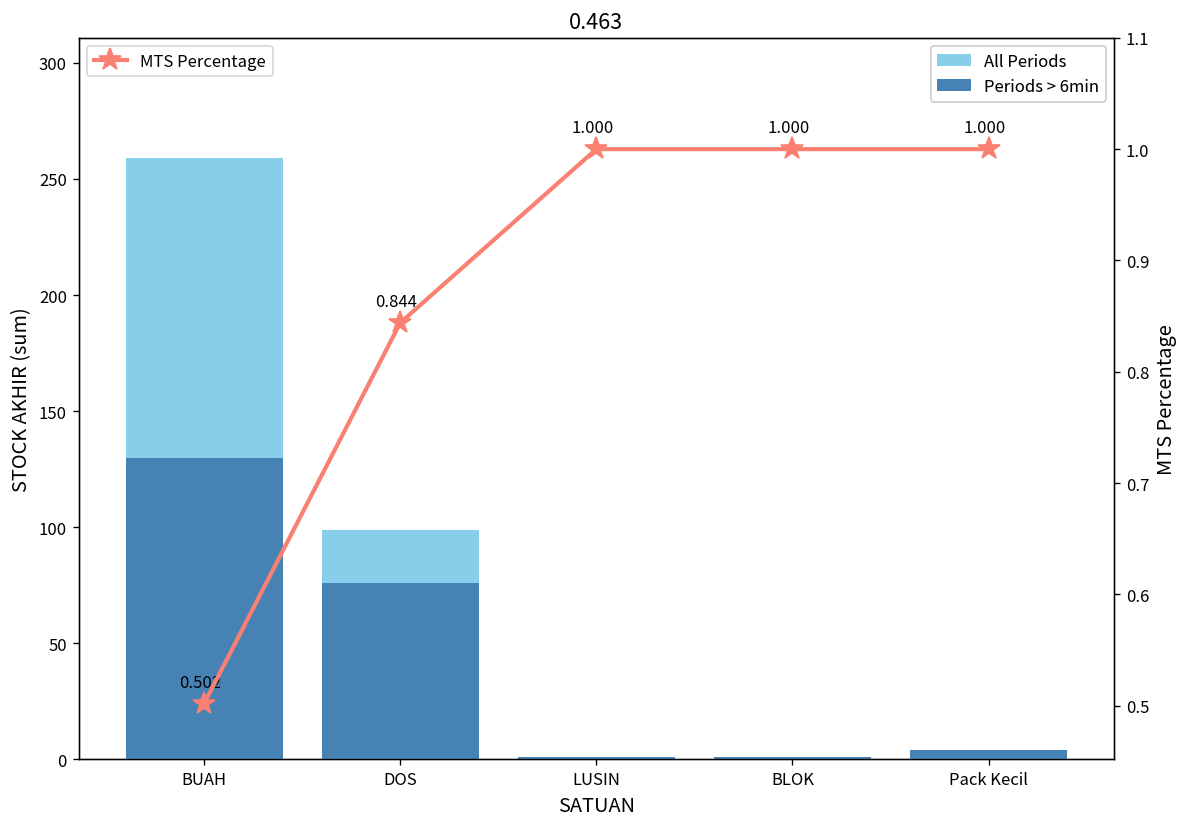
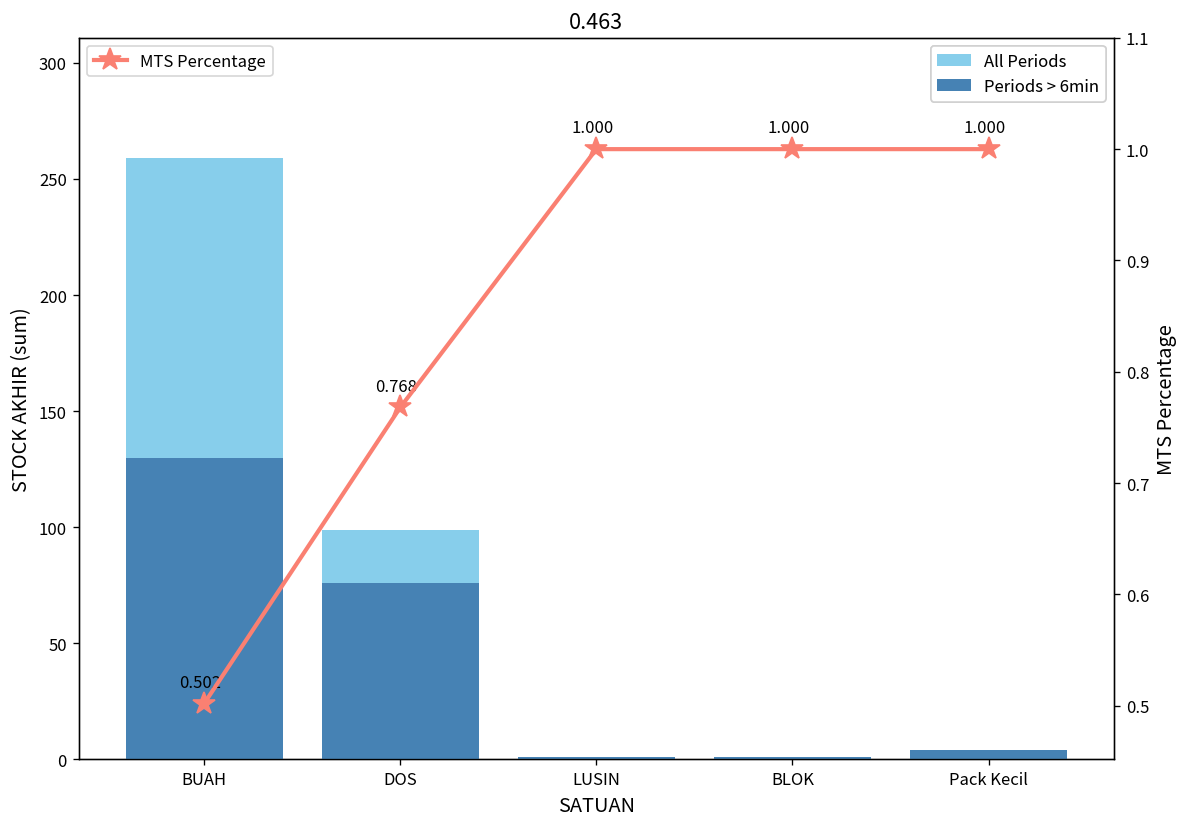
MTS Percentage, DOS: 0.844 -> 0.768
